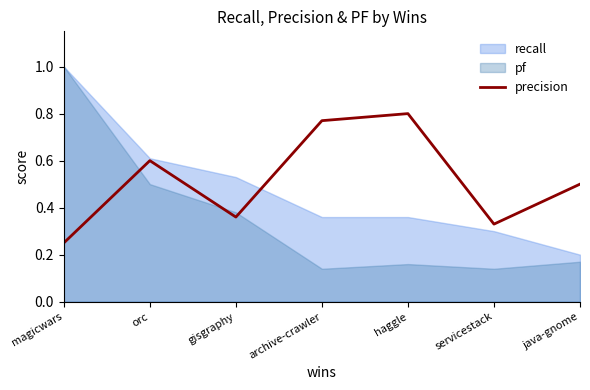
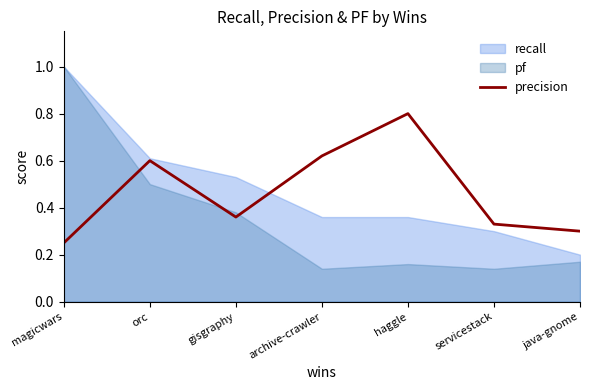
precision, archive-crawler: 0.77 -> 0.62
precision, java-gnome: 0.5 -> 0.3
